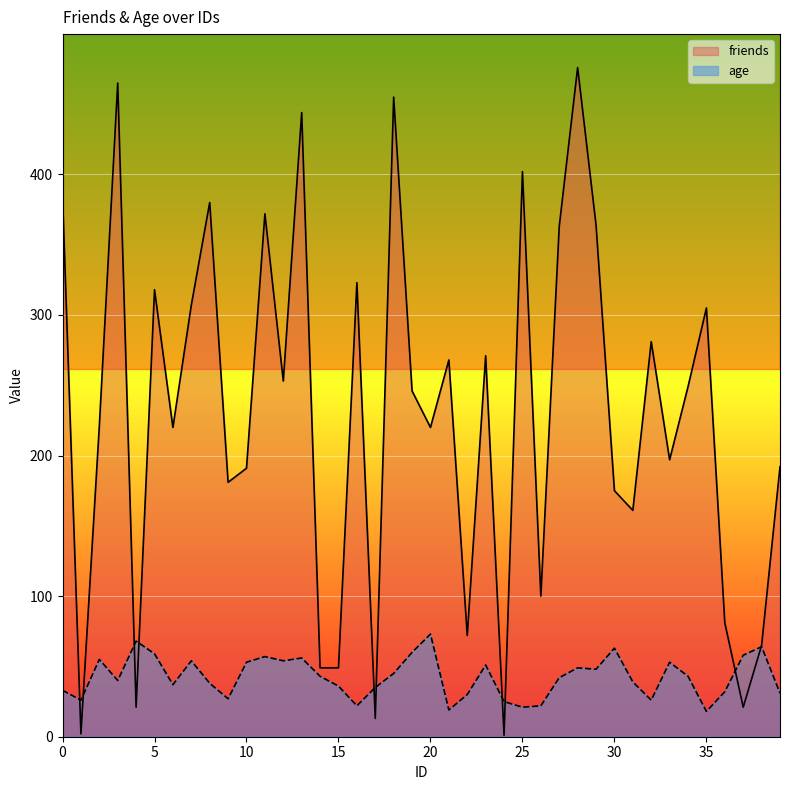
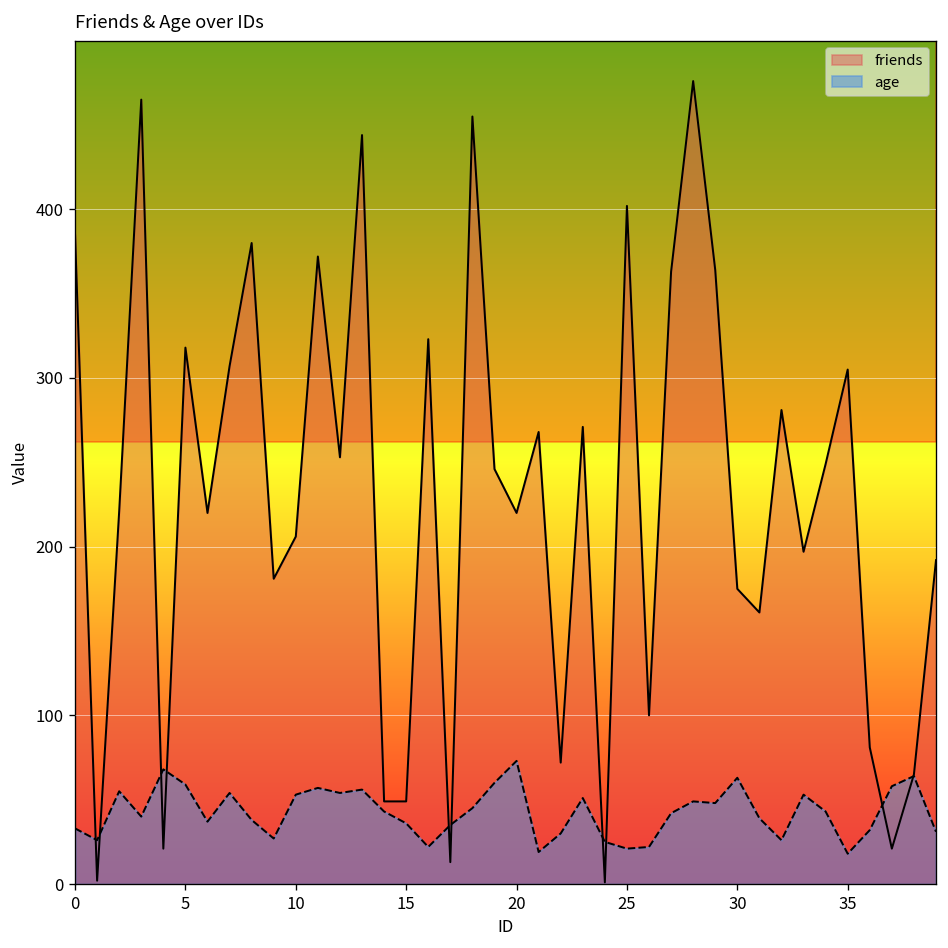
friends, 10: 191 -> 206
